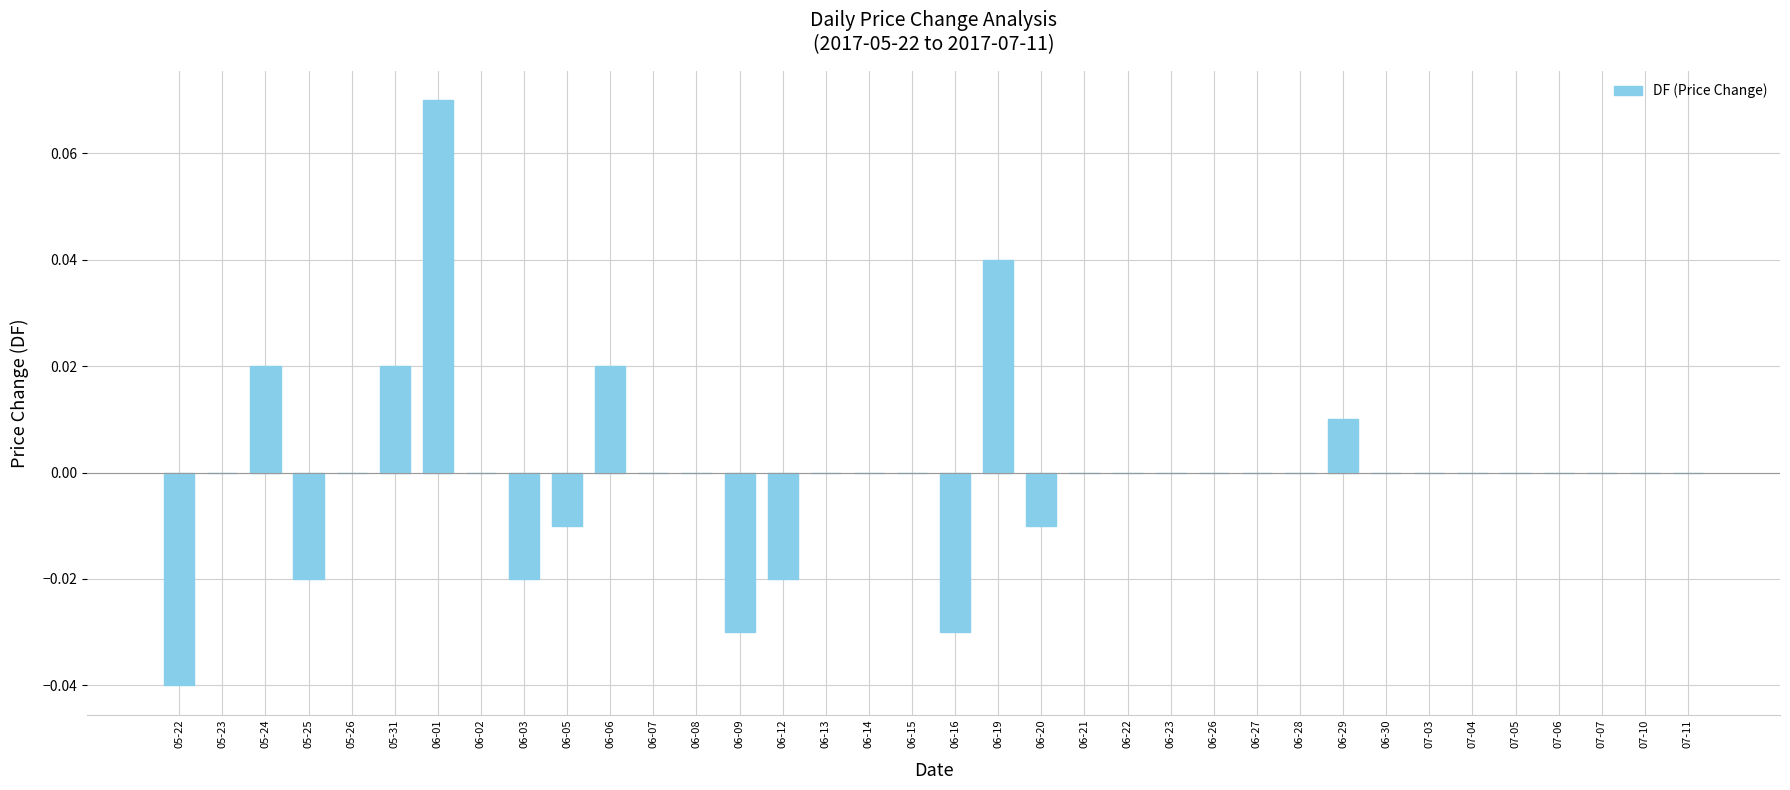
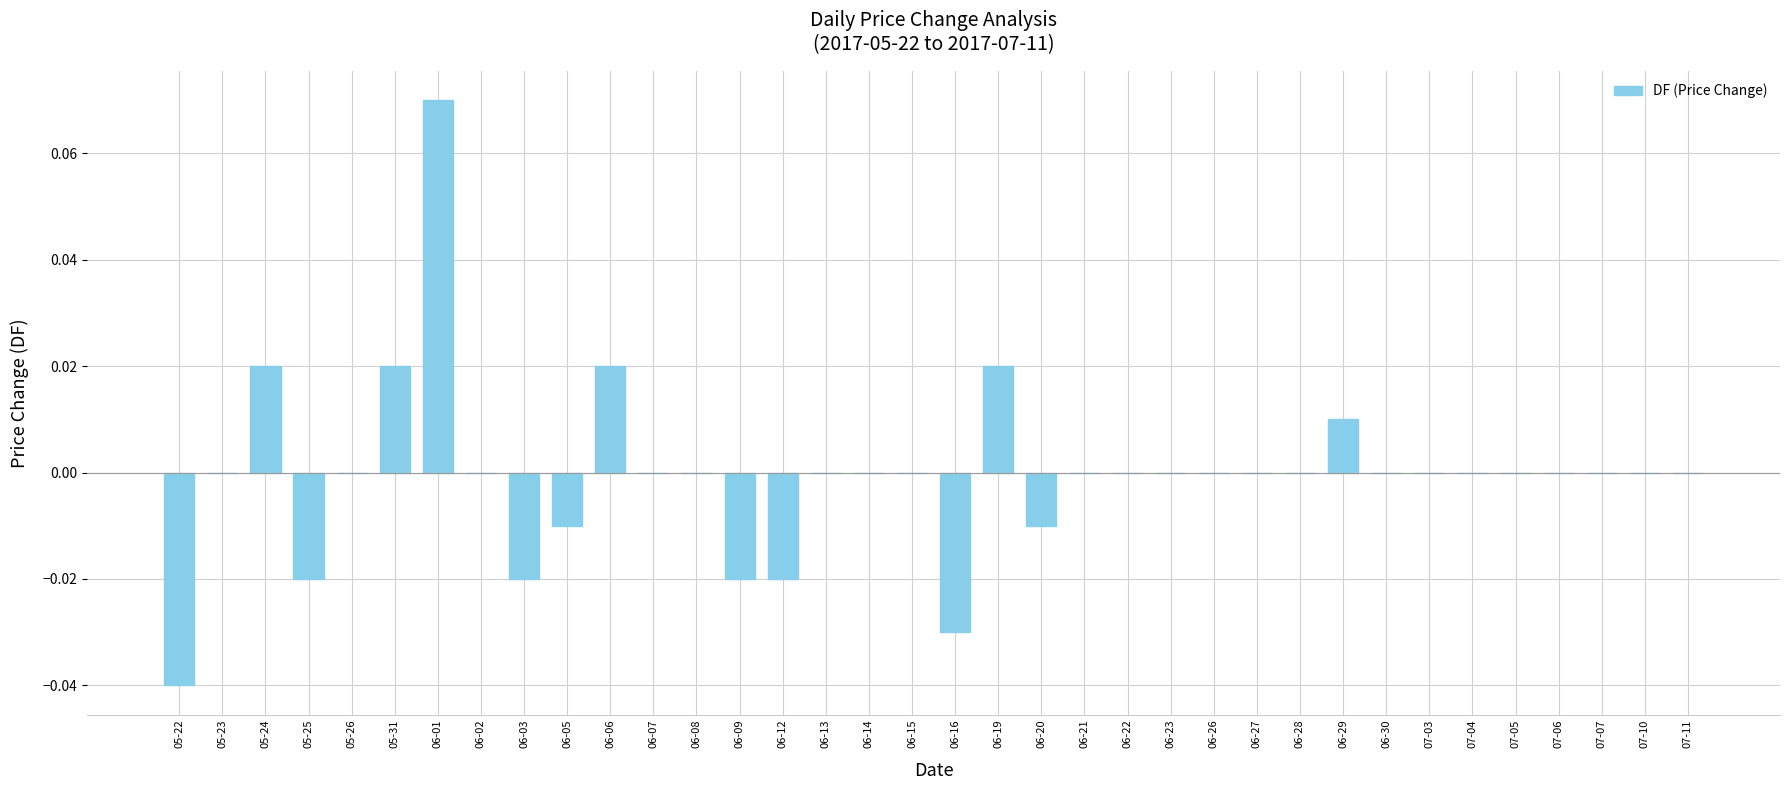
06-09: -0.03 -> -0.02
06-19: 0.04 -> 0.02
